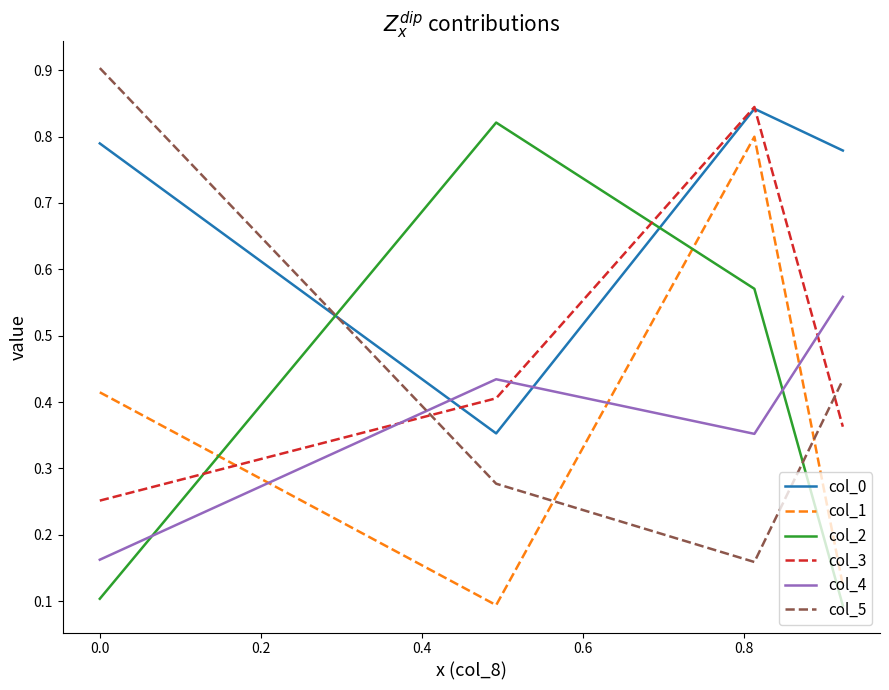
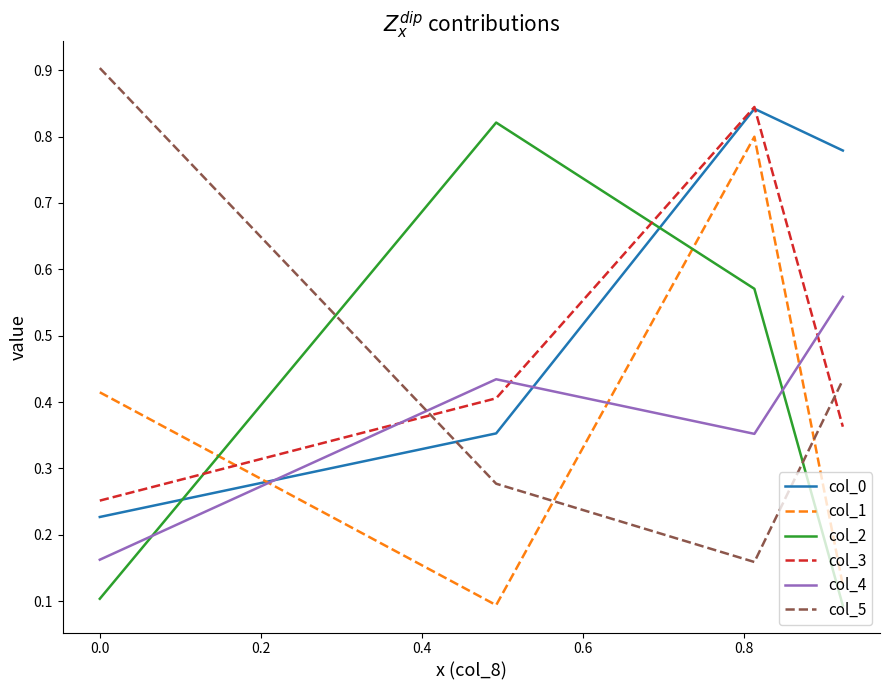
col_0, 0.0: 0.79 -> 0.23
